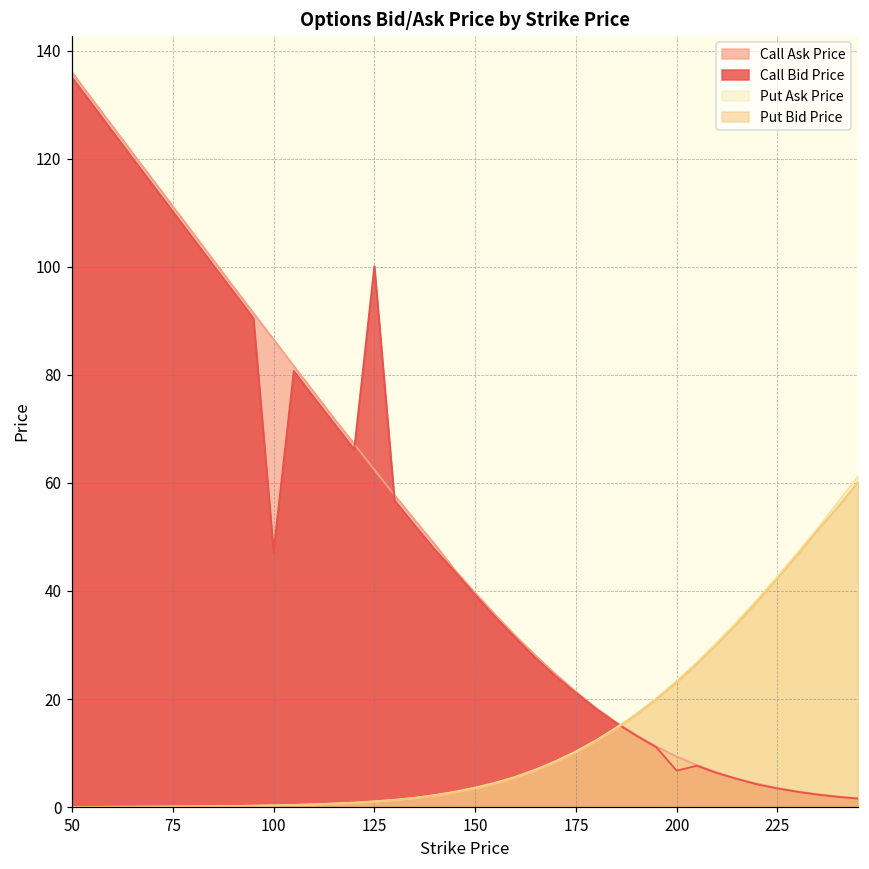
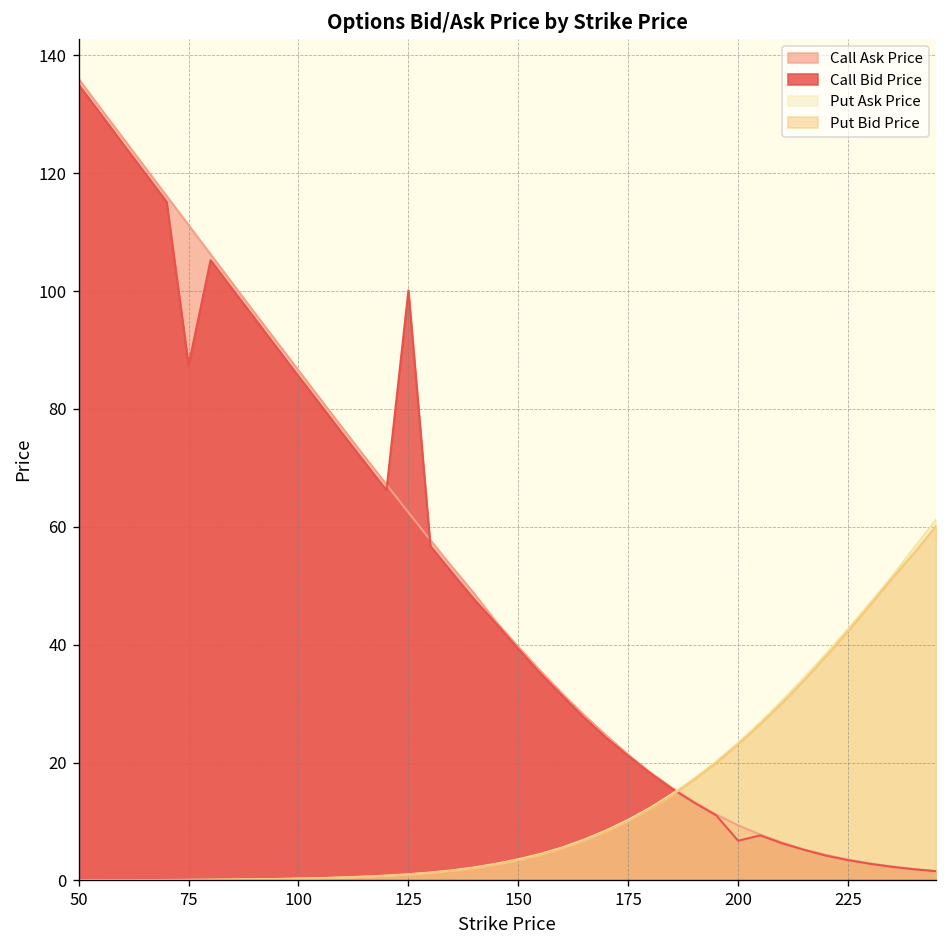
Call Bid Price, 75: 110 -> 87
Call Bid Price, 100: 47 -> 86
